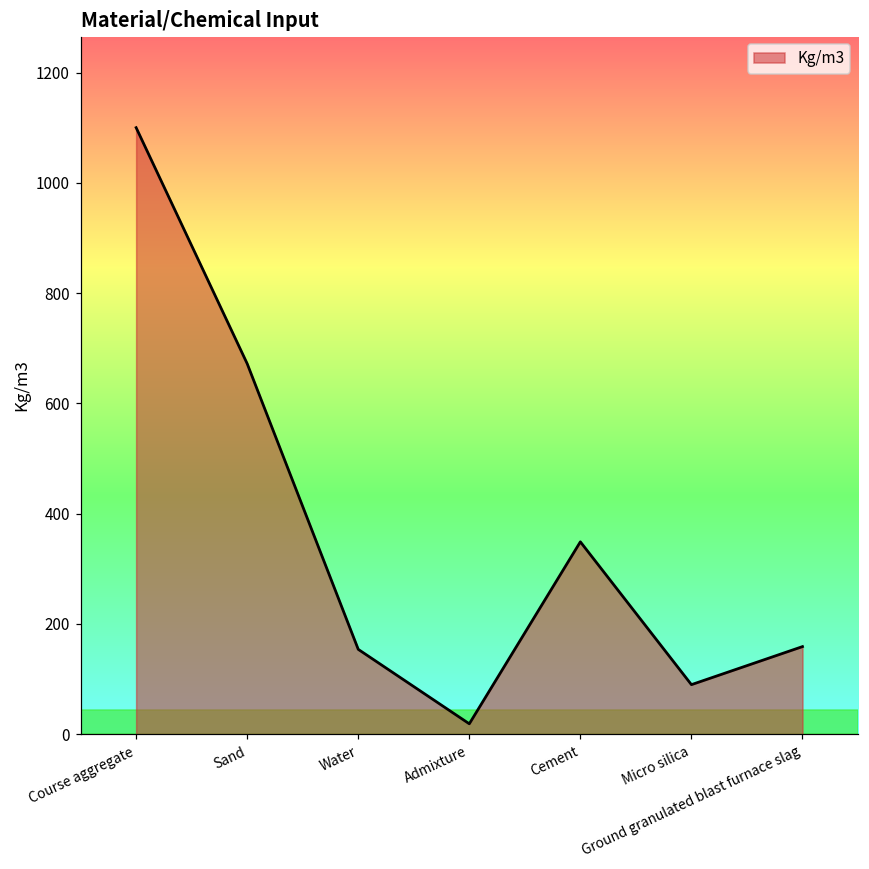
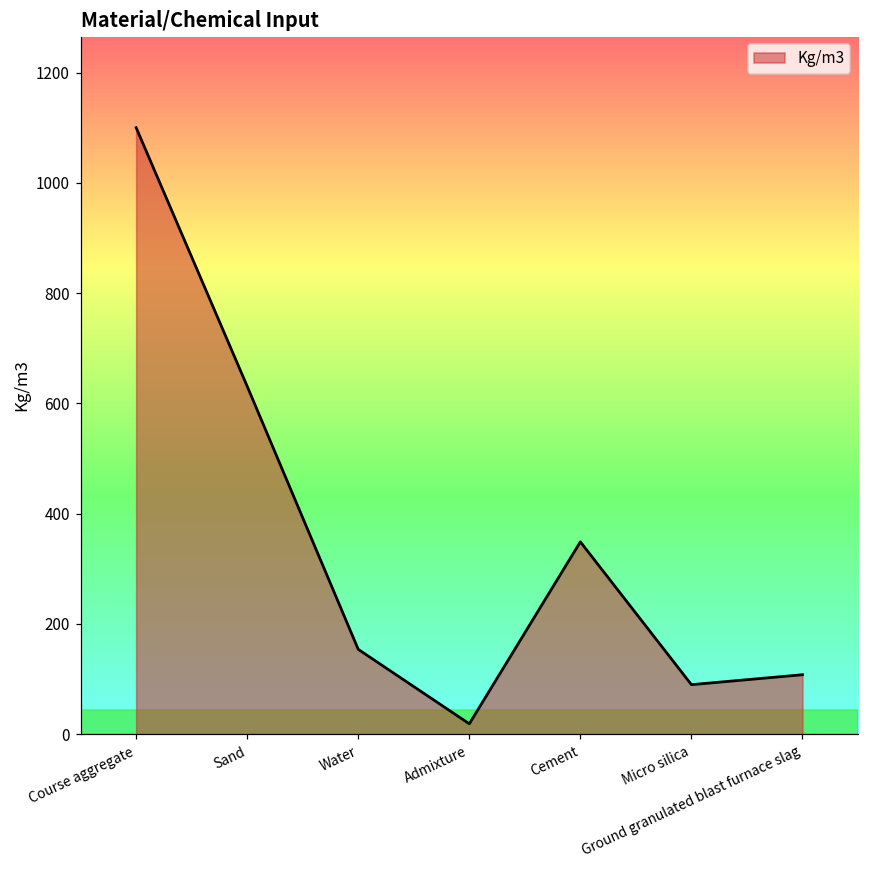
Sand: 670 -> 630
Ground granulated blast furnace slag: 160 -> 110
